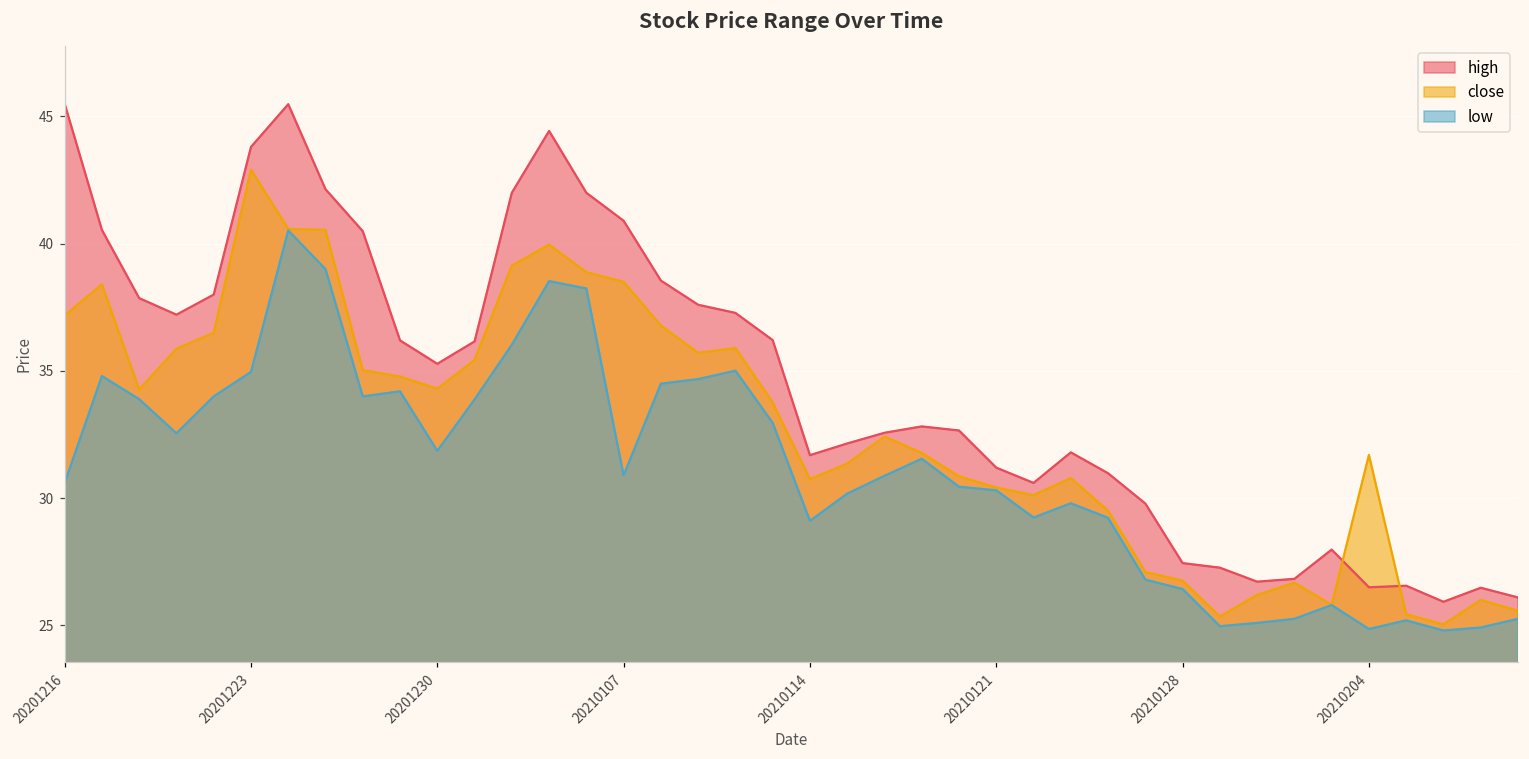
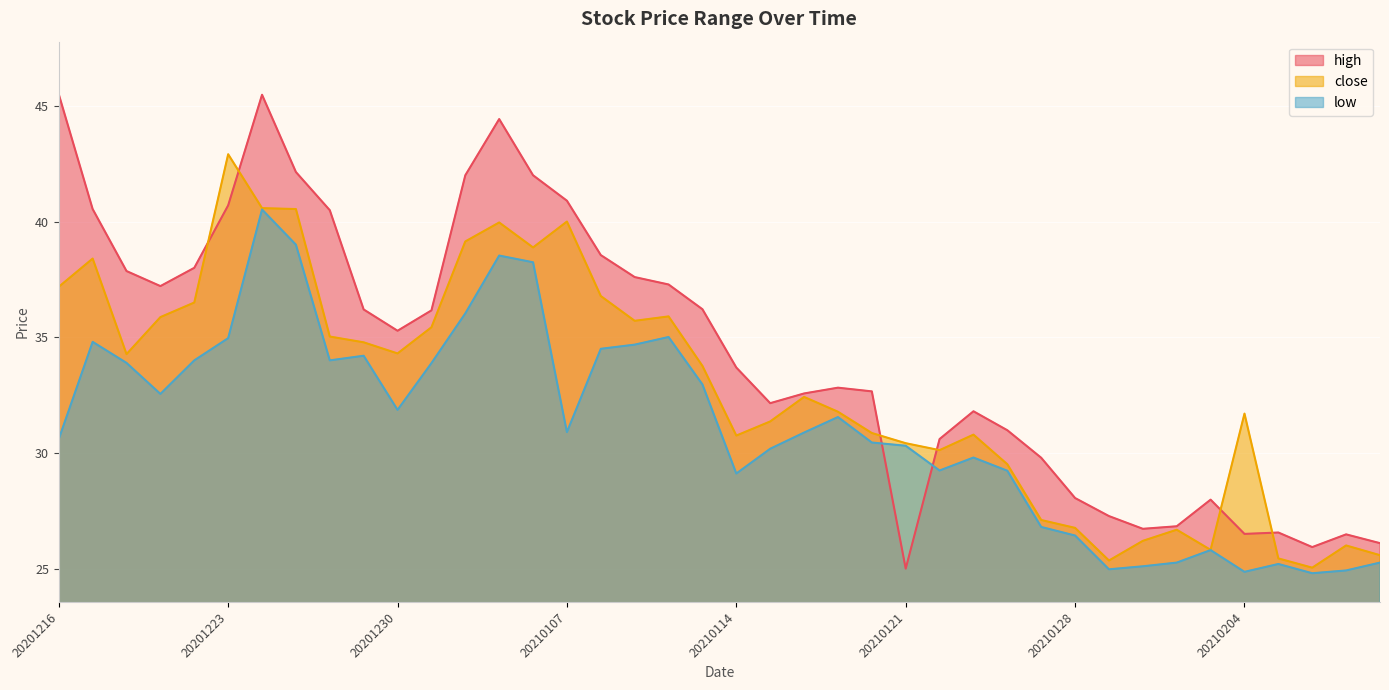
high, 20201223: 43.8 -> 40.7
close, 20210107: 38.5 -> 40.0
high, 20210114: 31.7 -> 33.7
high, 20210121: 31.2 -> 25.0
high, 20210128: 27.5 -> 28.1
